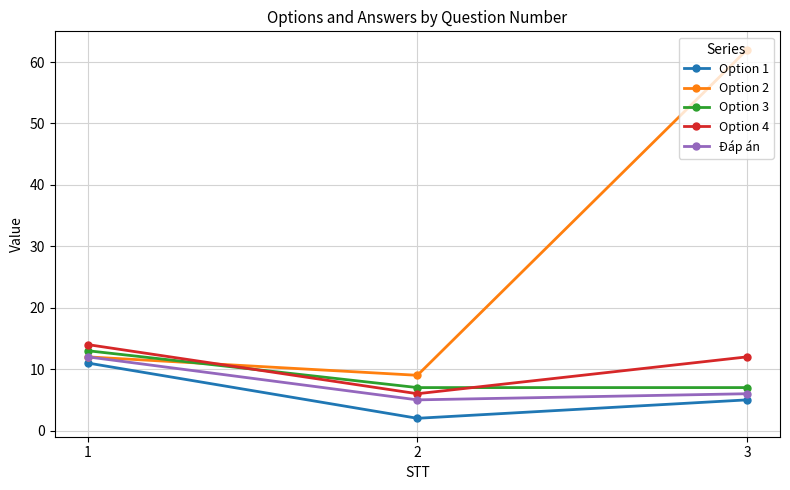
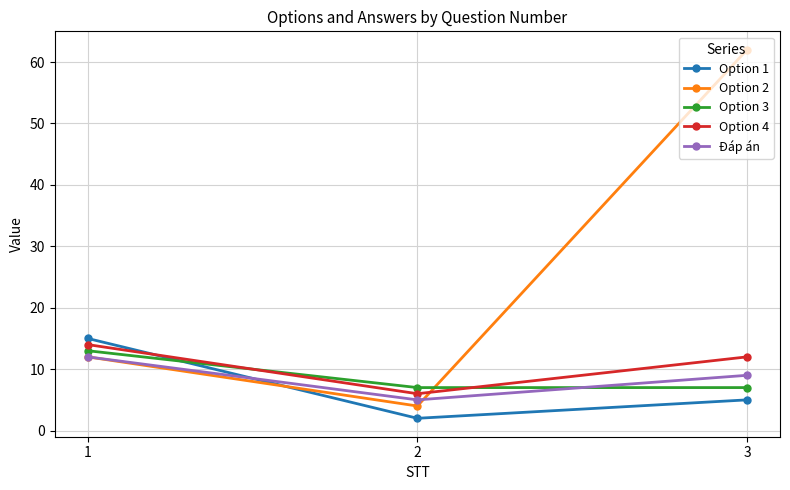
Option 1, 1: 11 -> 15
Option 2, 2: 9 -> 4
Đáp án, 3: 6 -> 9
